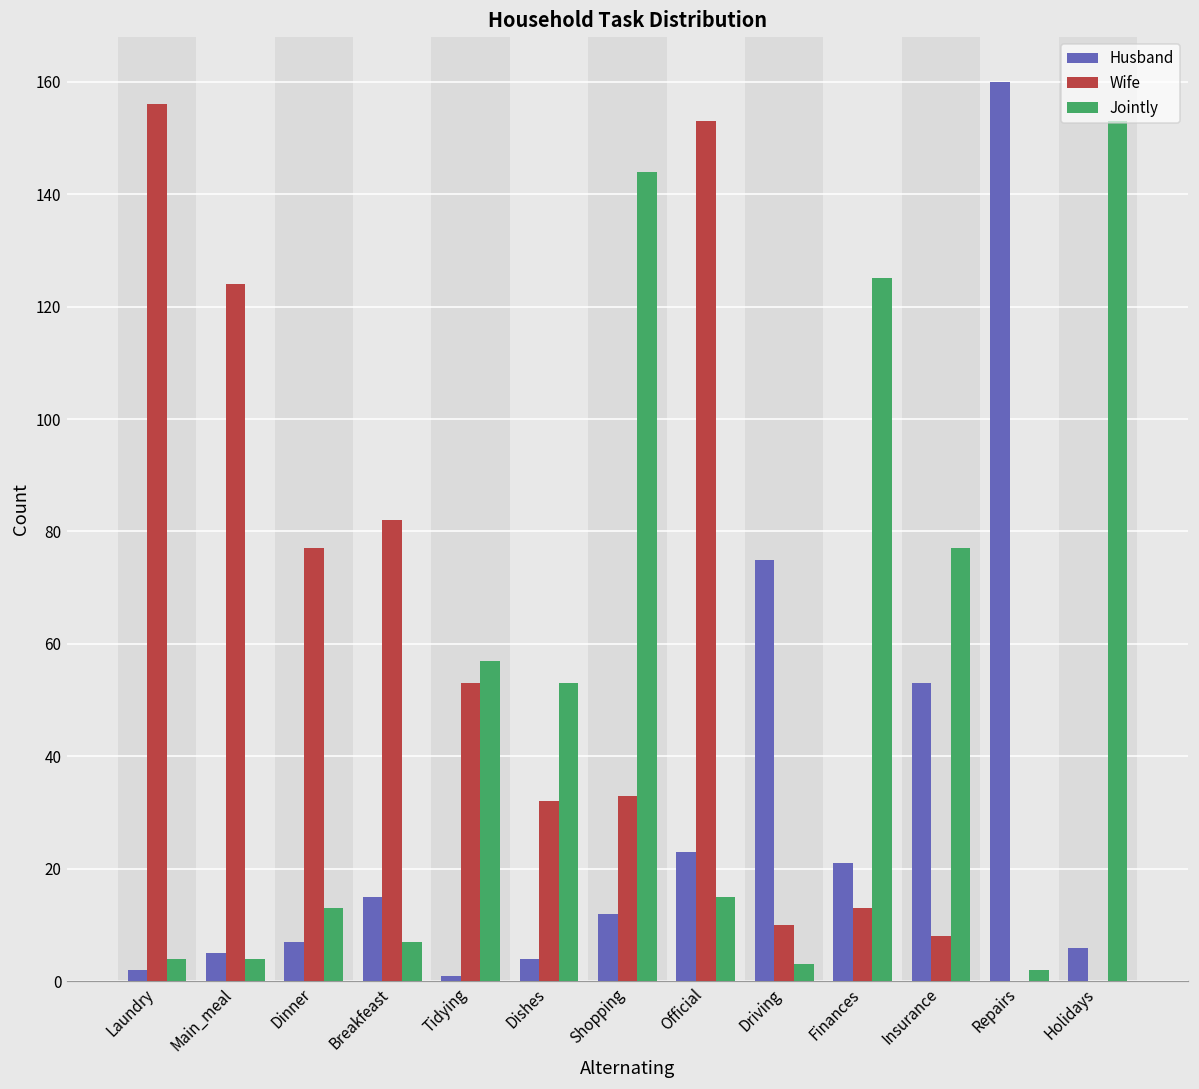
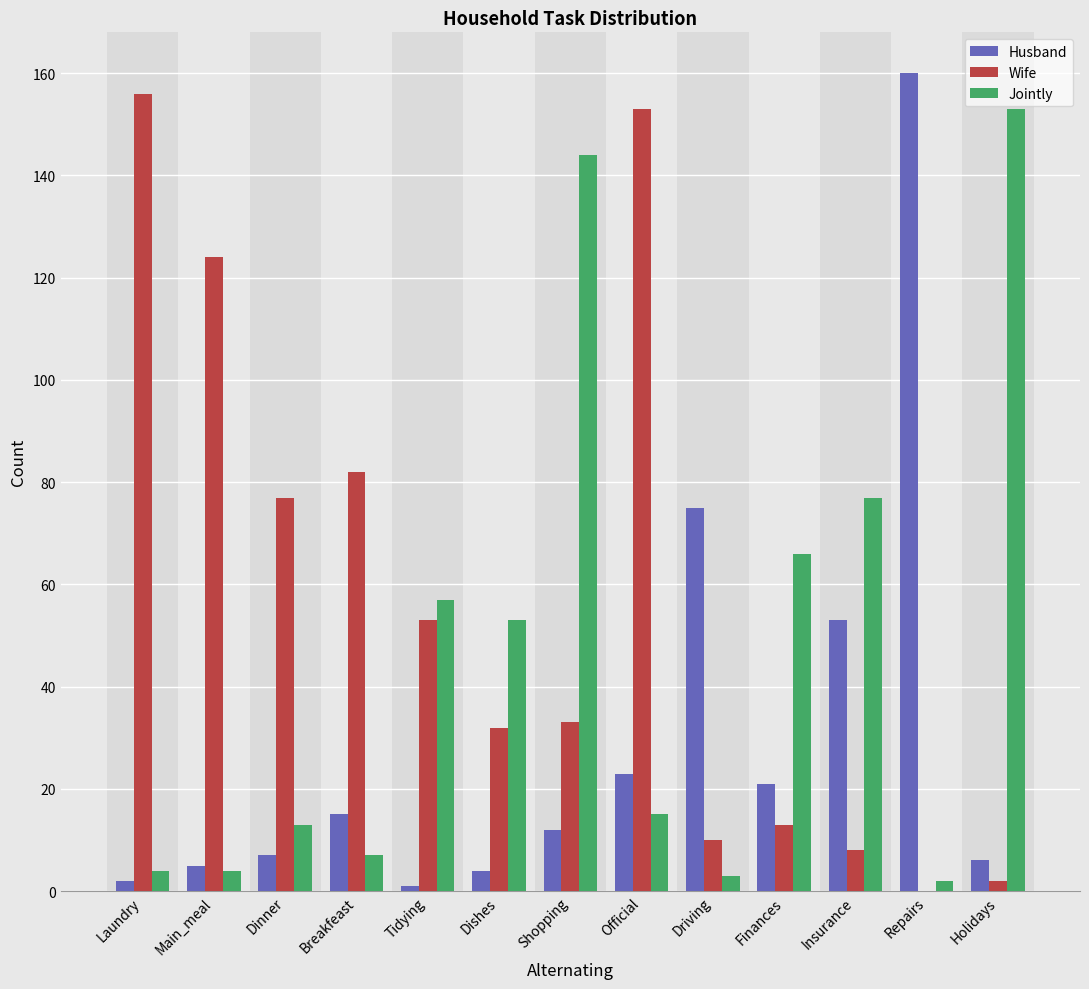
Jointly, Finances: 125 -> 66
Wife, Holidays: 0 -> 2
